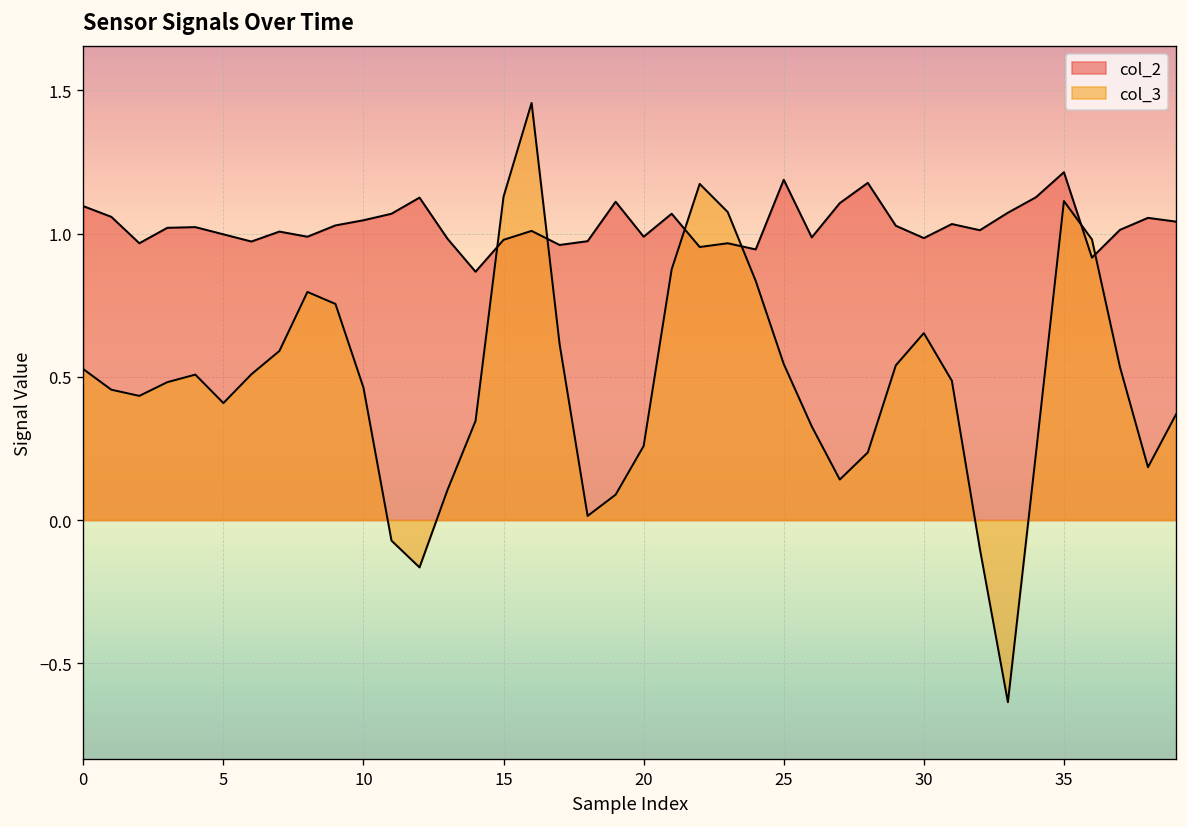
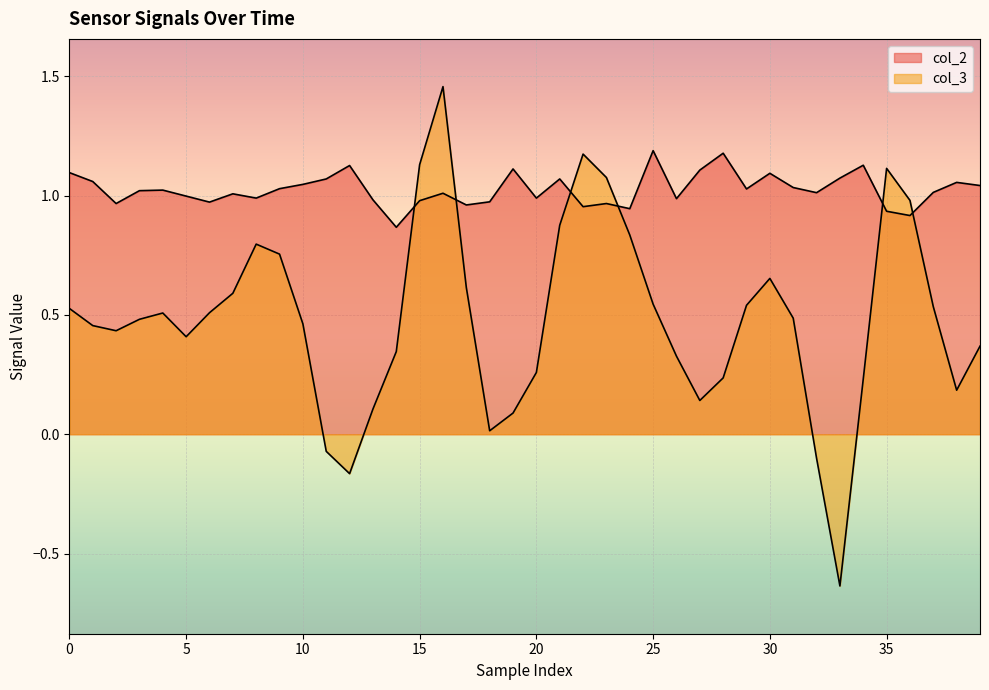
col_2, 30: 0.98 -> 1.09
col_2, 35: 1.21 -> 0.93
